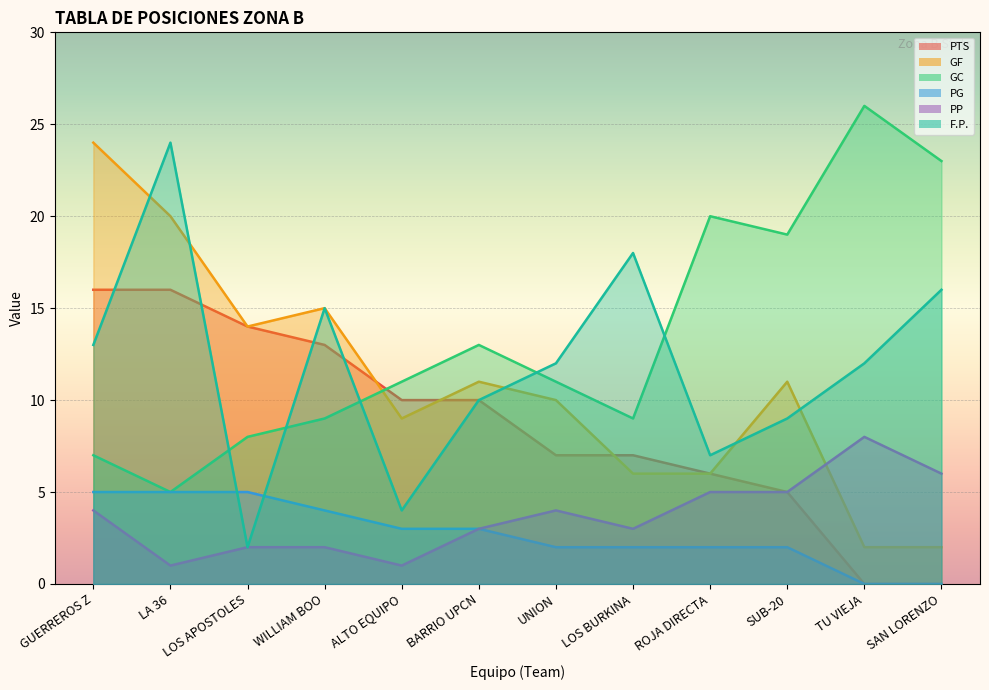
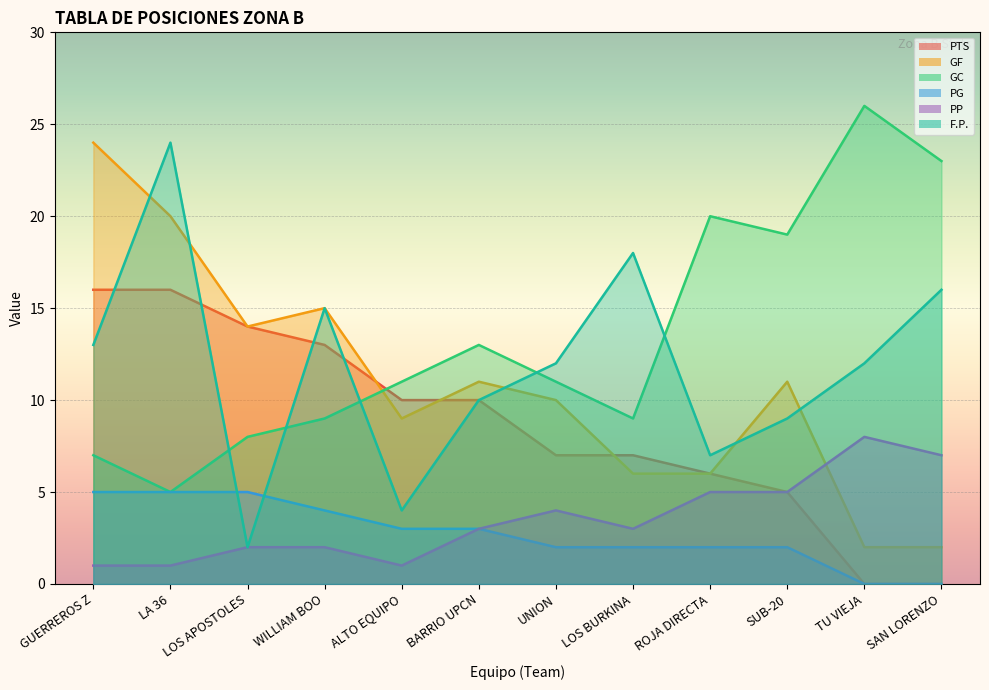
PP, GUERREROS Z: 4 -> 1
PP, SAN LORENZO: 6 -> 7
